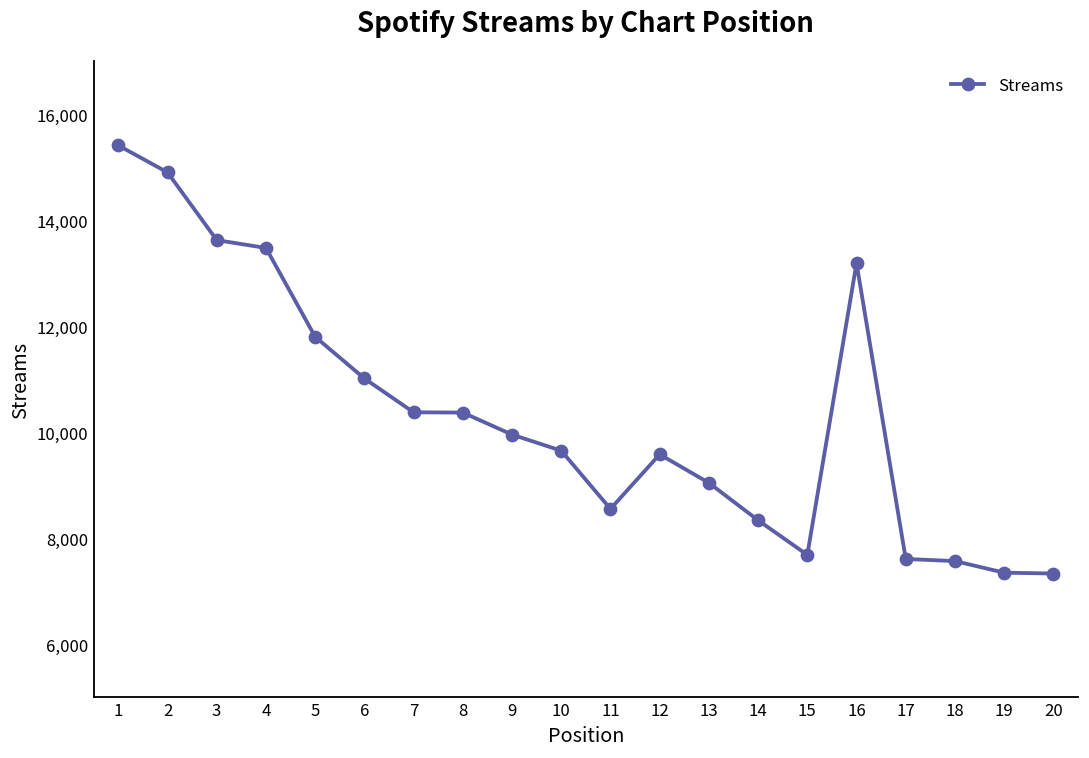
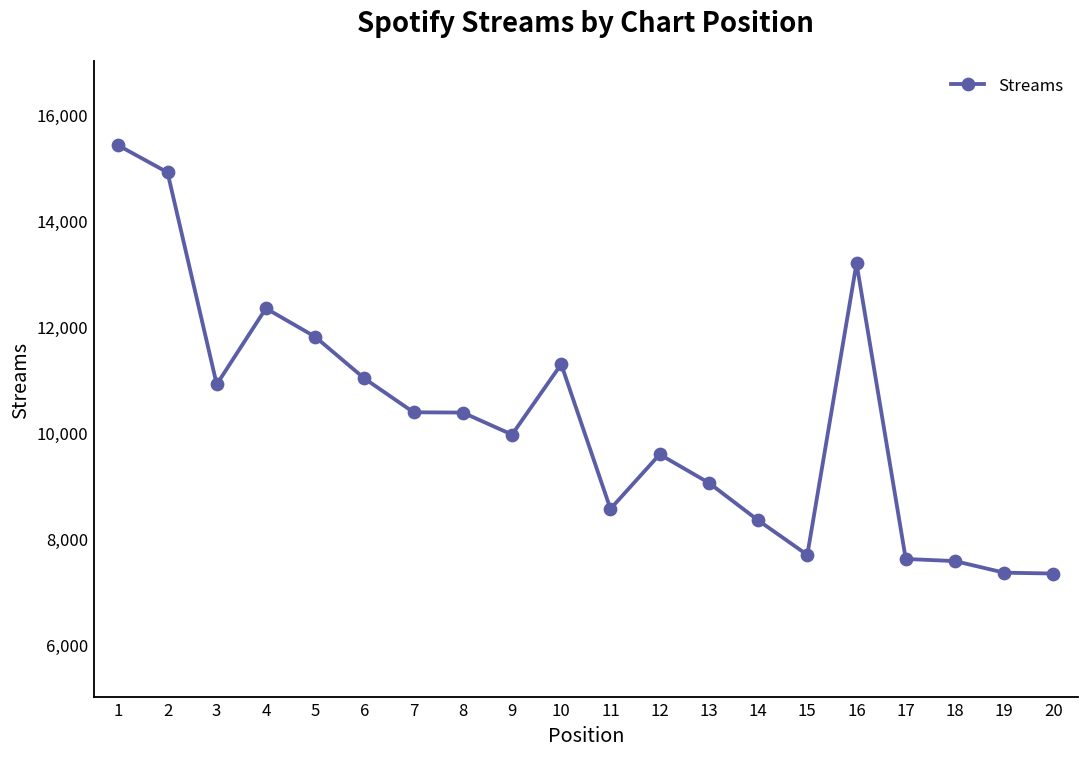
3: 13,600 -> 10,900
4: 13,500 -> 12,300
10: 9,700 -> 11,300
